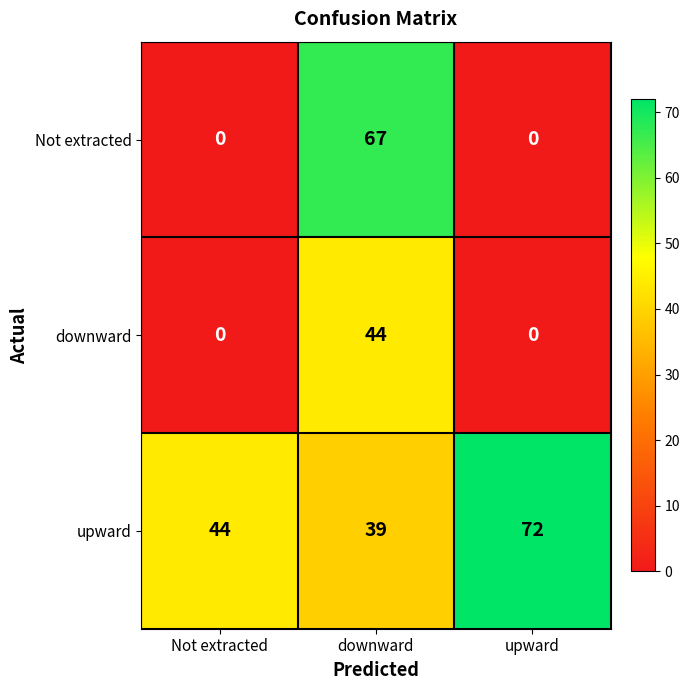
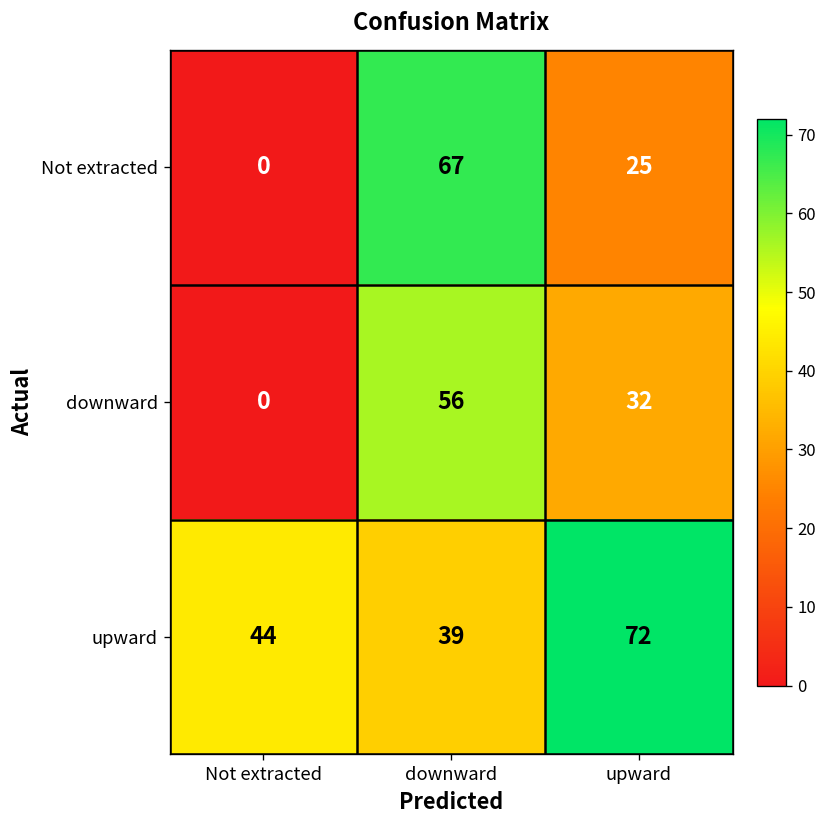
Not extracted, upward: 0 -> 25
downward, downward: 44 -> 56
downward, upward: 0 -> 32
